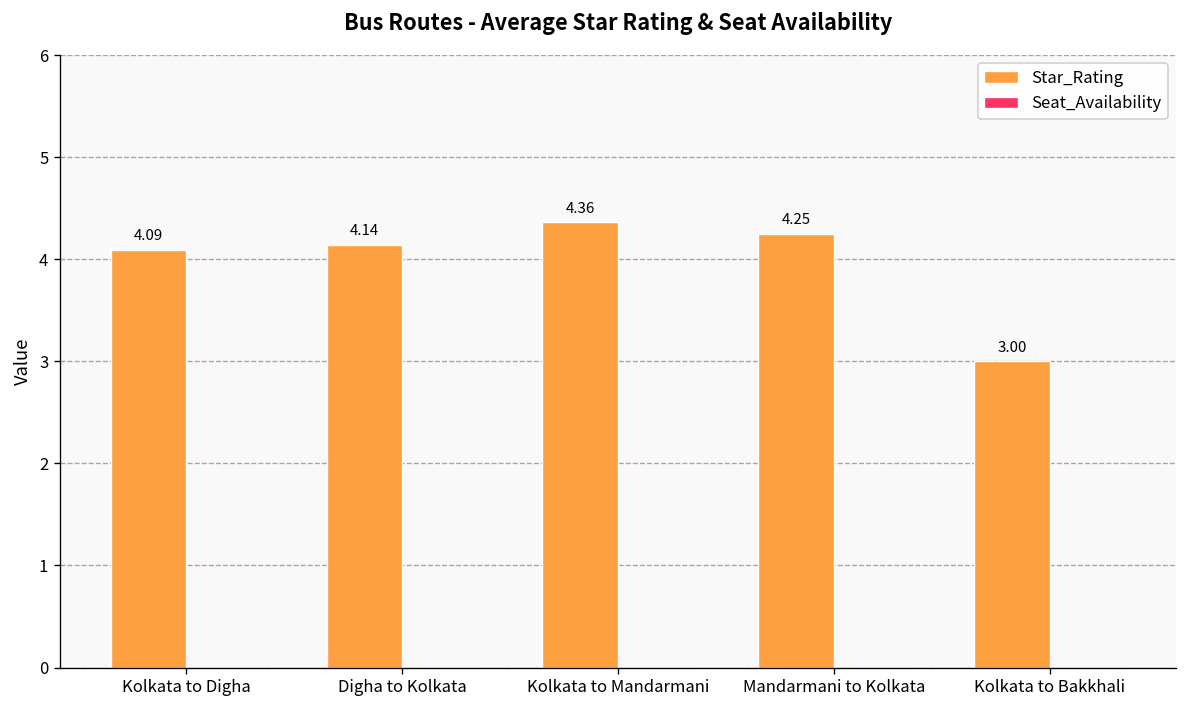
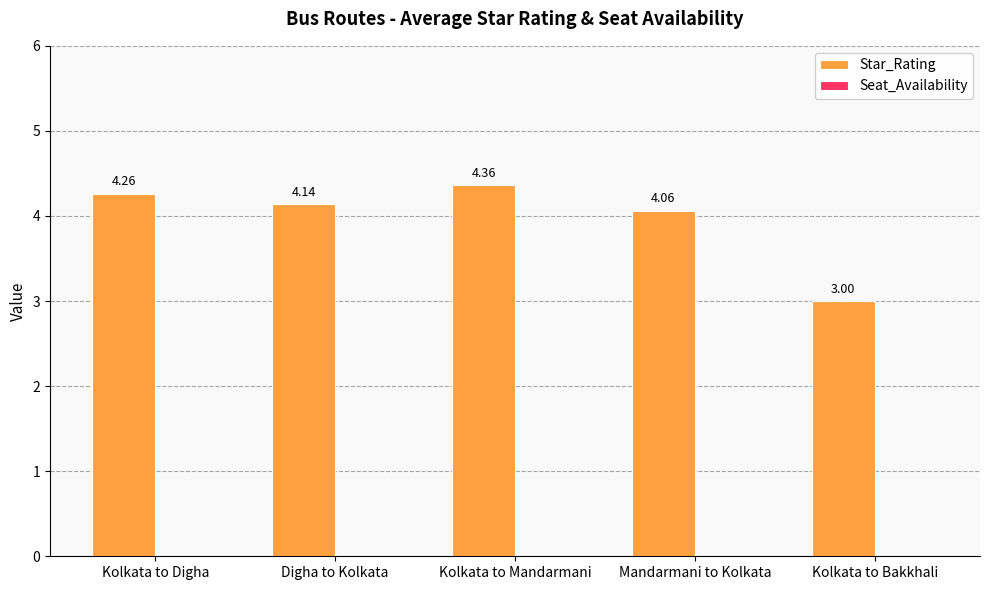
Star_Rating, Kolkata to Digha: 4.09 -> 4.26
Star_Rating, Mandarmani to Kolkata: 4.25 -> 4.06
